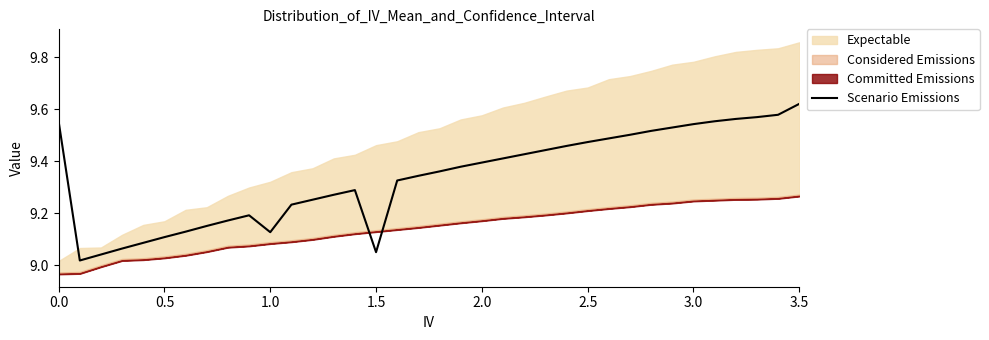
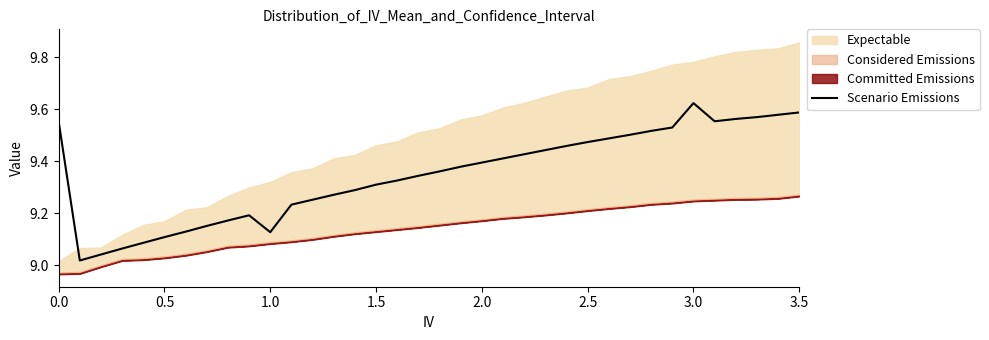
Scenario Emissions, 1.5: 9.05 -> 9.31
Scenario Emissions, 3.0: 9.54 -> 9.62
Scenario Emissions, 3.5: 9.62 -> 9.59
